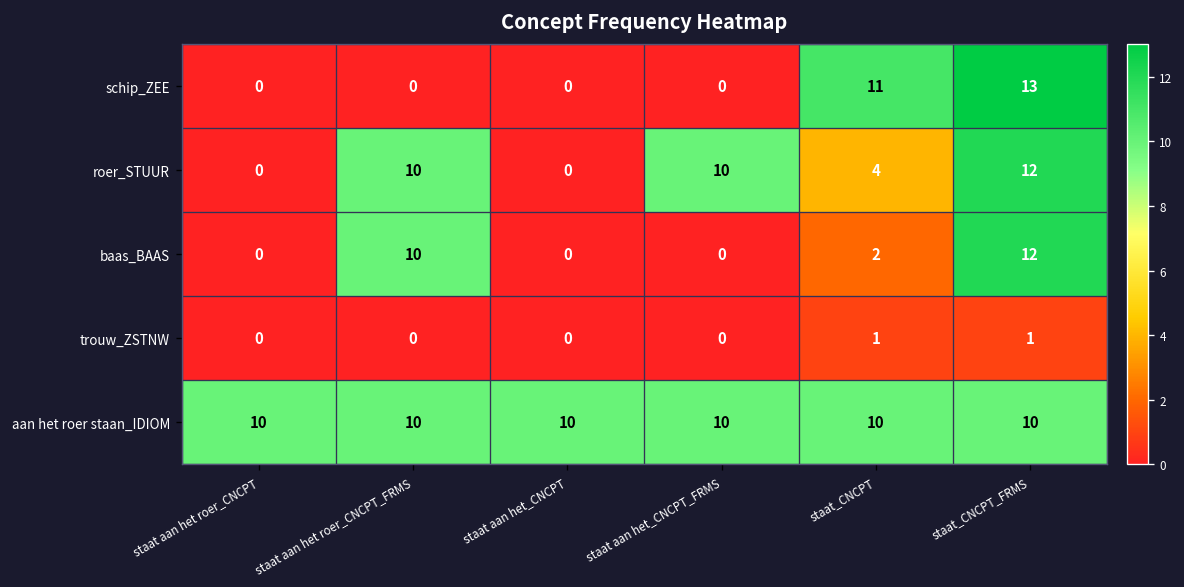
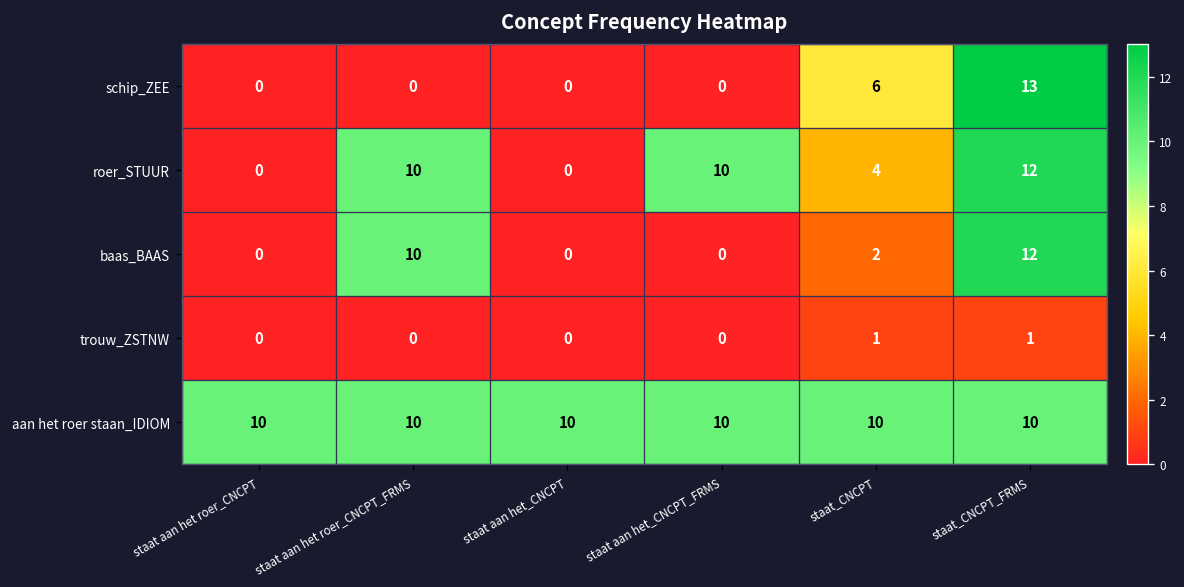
schip_ZEE, staat_CNCPT: 11 -> 6
